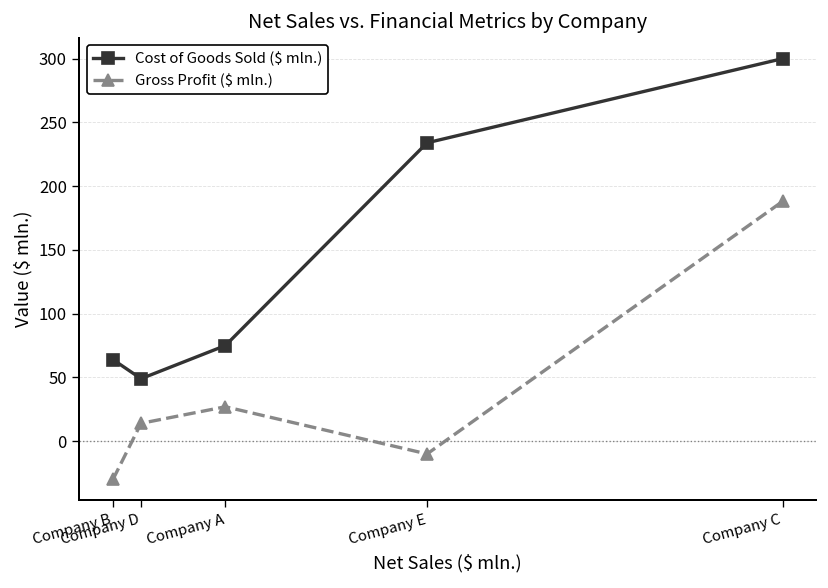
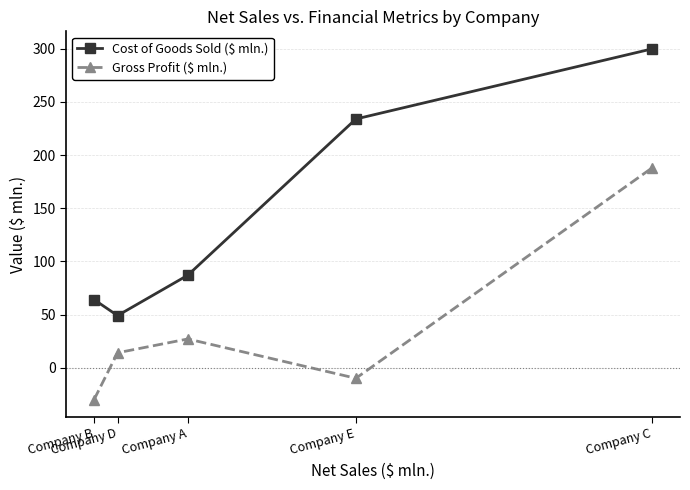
Cost of Goods Sold ($ mln.), Company A: 75 -> 87
